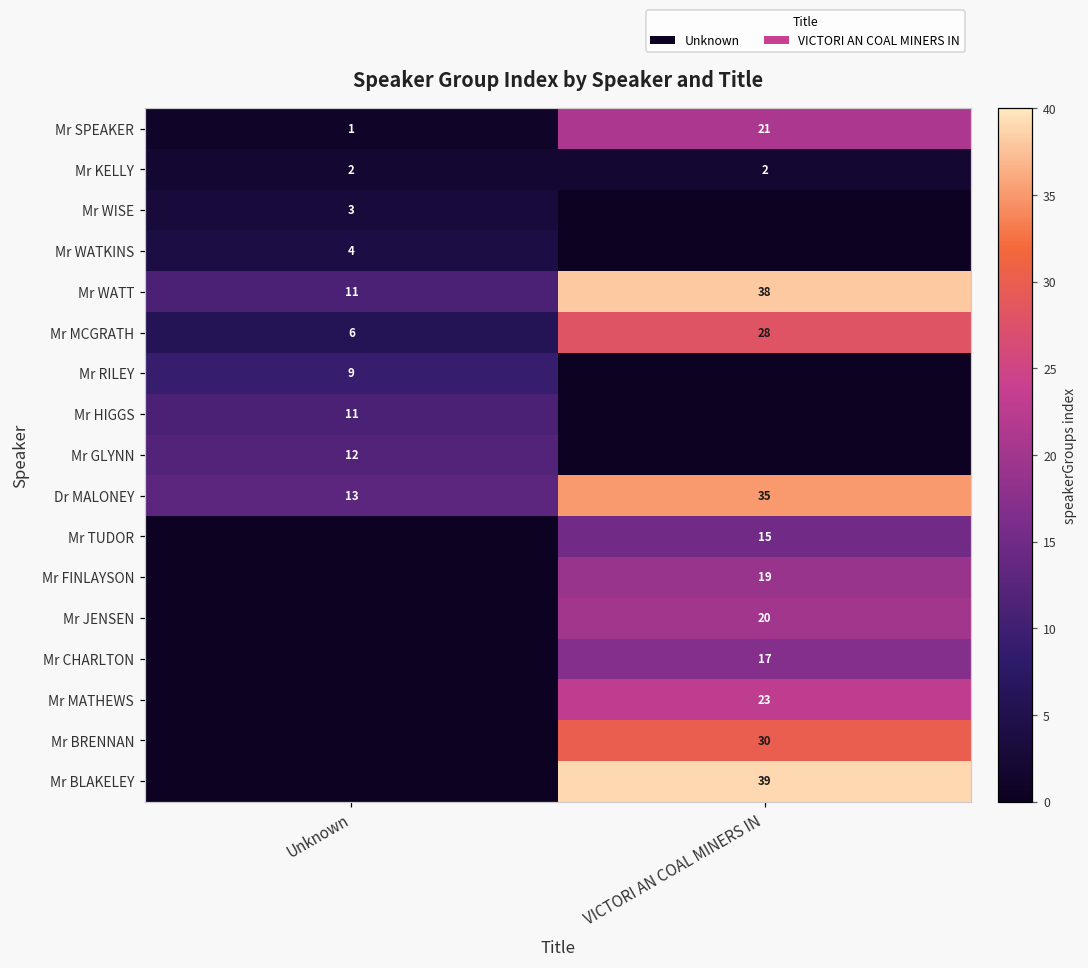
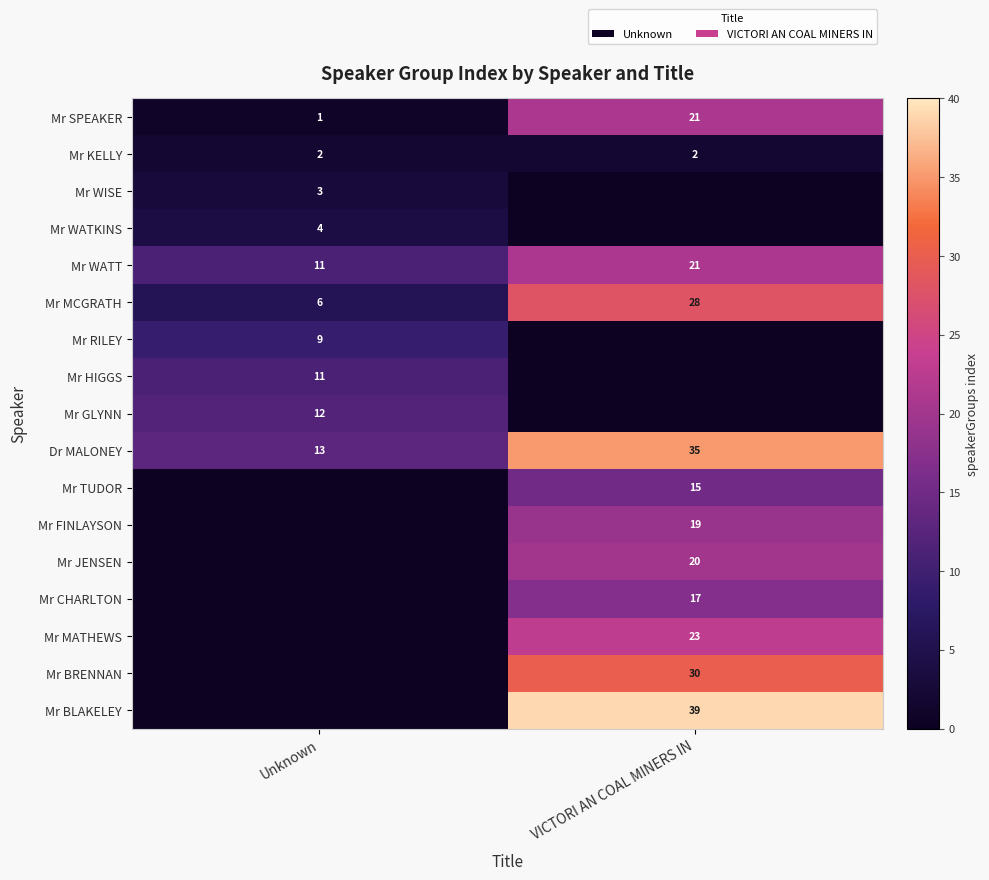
Mr WATT, VICTORI AN COAL MINERS IN: 38 -> 21
